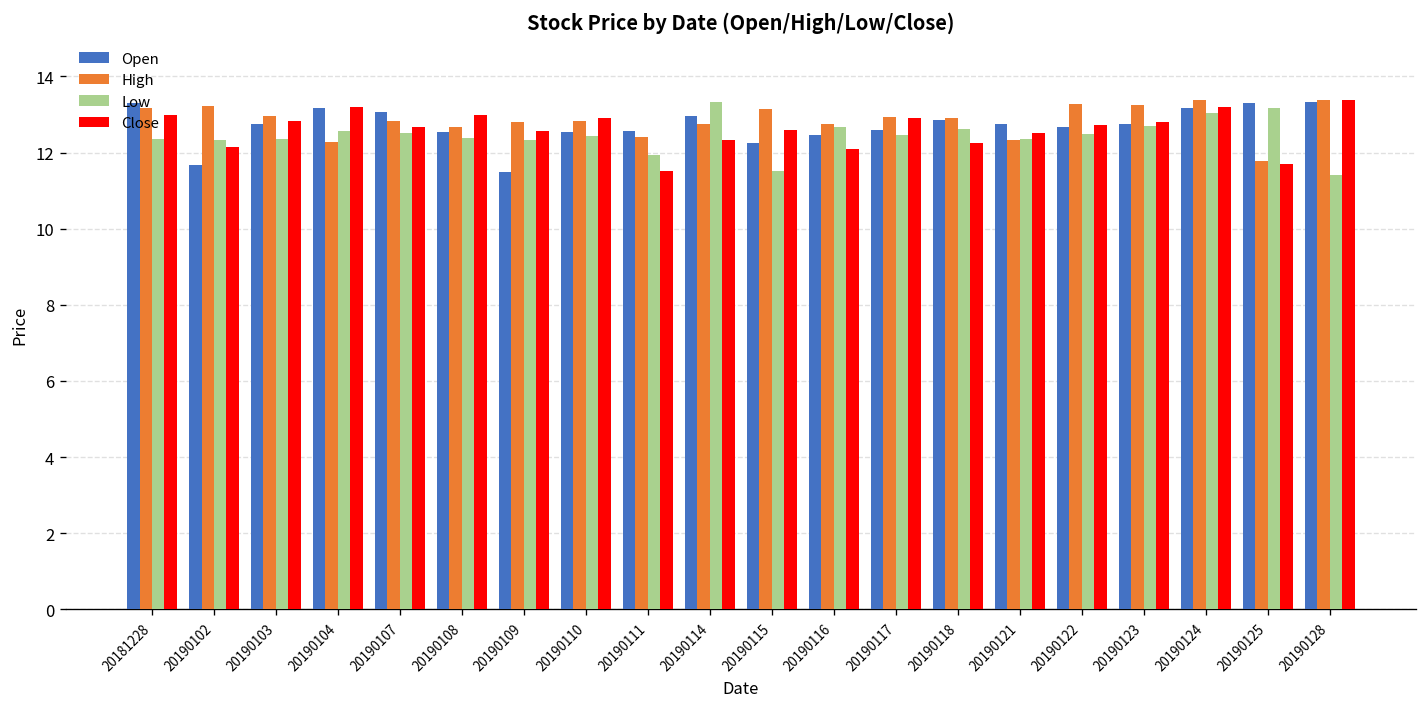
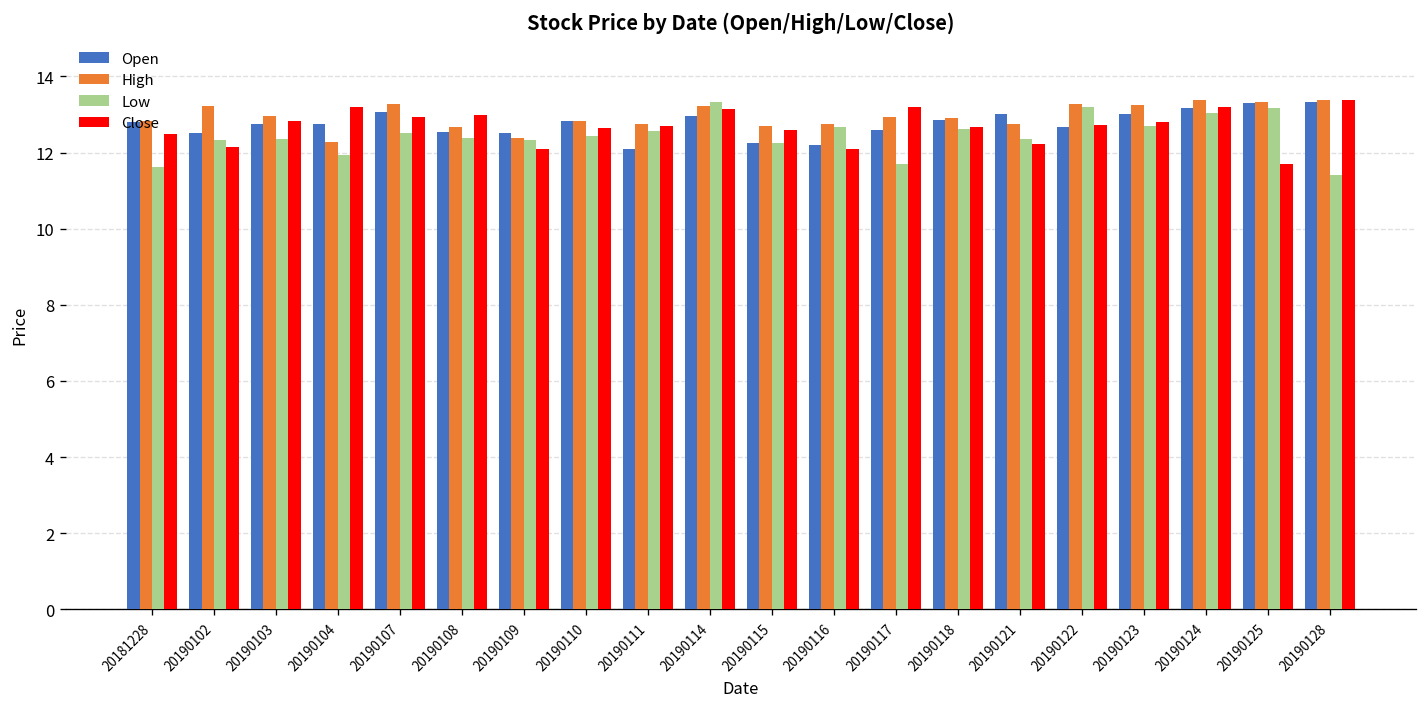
Open, 20181228: 13.3 -> 12.8
High, 20181228: 13.2 -> 12.8
Low, 20181228: 12.4 -> 11.6
Close, 20181228: 13.0 -> 12.5
Open, 20190102: 11.7 -> 12.5
Open, 20190104: 13.2 -> 12.7
Low, 20190104: 12.6 -> 12.0
High, 20190107: 12.8 -> 13.3
Close, 20190107: 12.7 -> 12.9
Open, 20190109: 11.5 -> 12.5
High, 20190109: 12.8 -> 12.4
Close, 20190109: 12.6 -> 12.1
Open, 20190110: 12.5 -> 12.8
Close, 20190110: 12.9 -> 12.7
Open, 20190111: 12.6 -> 12.1
High, 20190111: 12.4 -> 12.8
Low, 20190111: 11.9 -> 12.6
Close, 20190111: 11.5 -> 12.7
High, 20190114: 12.7 -> 13.2
Close, 20190114: 12.3 -> 13.1
High, 20190115: 13.1 -> 12.7
Low, 20190115: 11.5 -> 12.2
Open, 20190116: 12.5 -> 12.2
Low, 20190117: 12.5 -> 11.7
Close, 20190117: 12.9 -> 13.2
Close, 20190118: 12.3 -> 12.7
Open, 20190121: 12.8 -> 13.0
High, 20190121: 12.3 -> 12.8
Close, 20190121: 12.5 -> 12.2
Low, 20190122: 12.5 -> 13.2
Open, 20190123: 12.8 -> 13.0
High, 20190125: 11.8 -> 13.3
